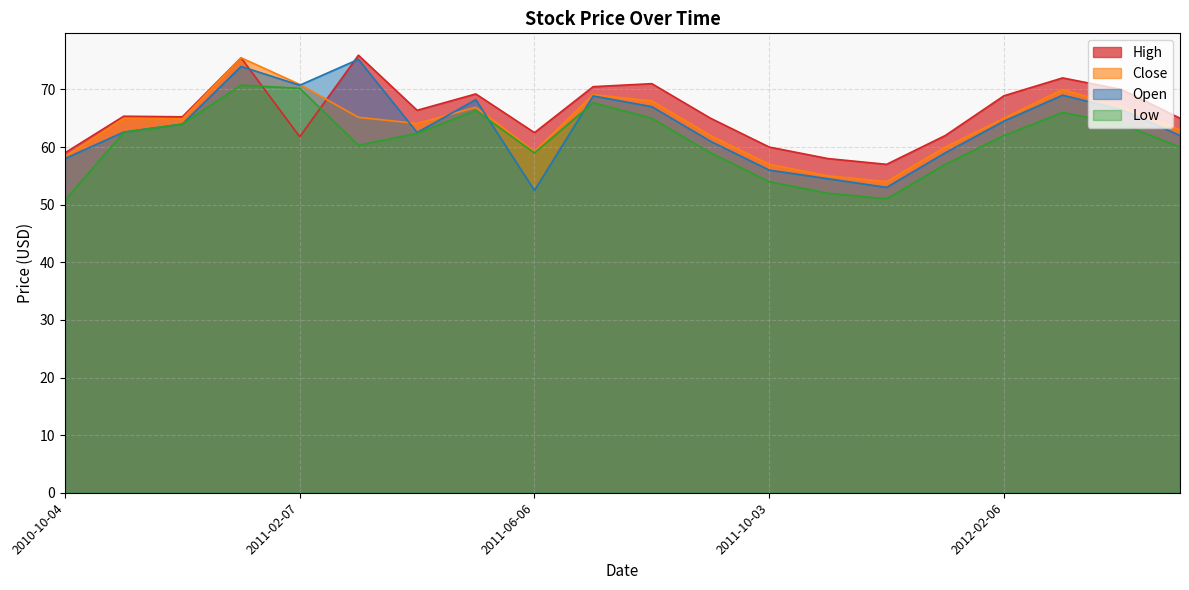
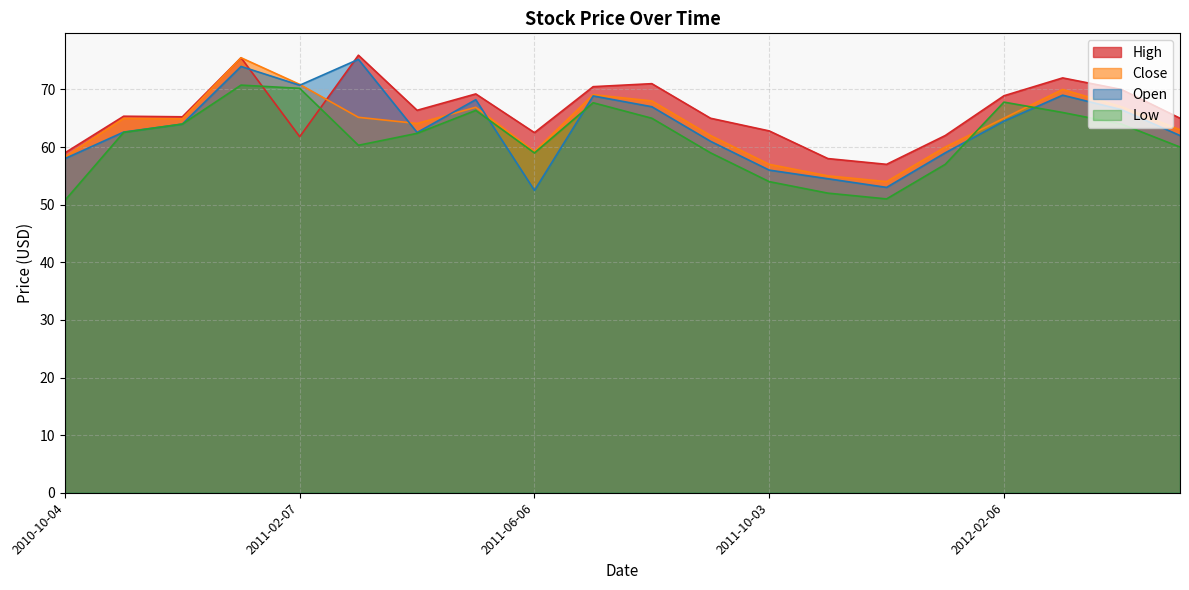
High, 2011-10-03: 60 -> 63
Low, 2012-02-06: 62 -> 68
